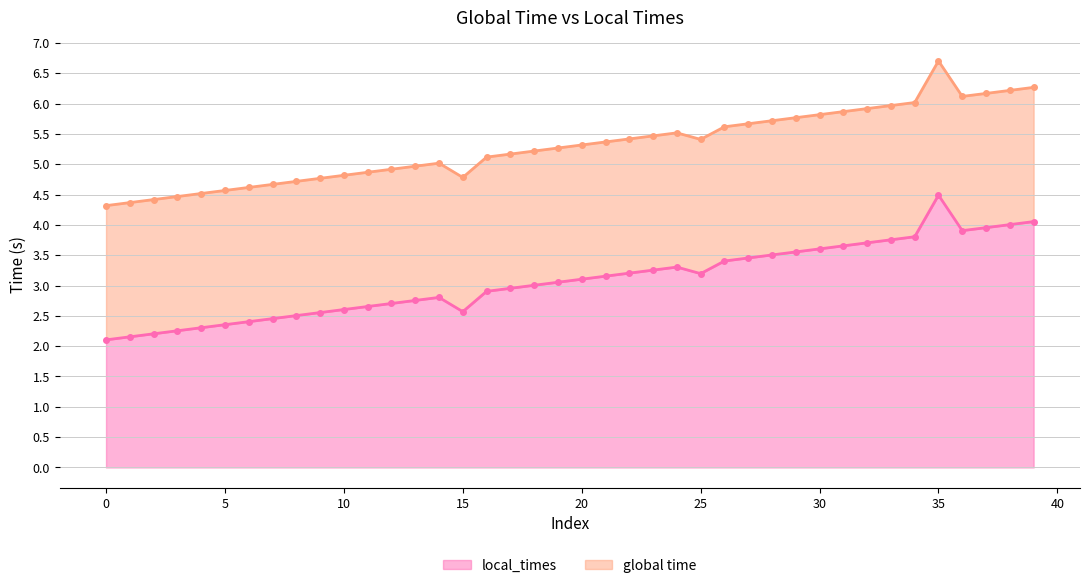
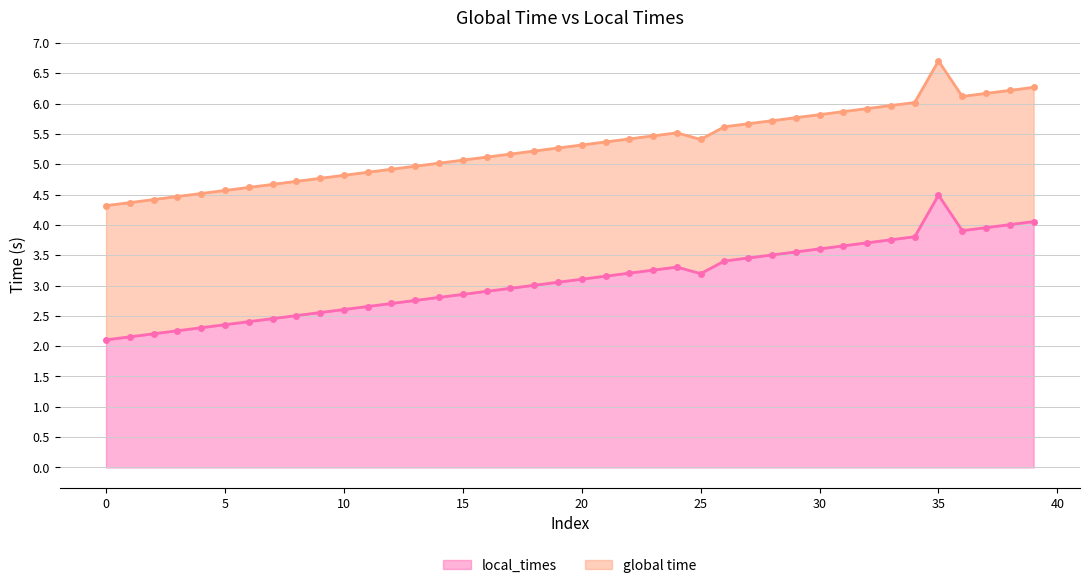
local_times, 15: 2.6 -> 2.9
